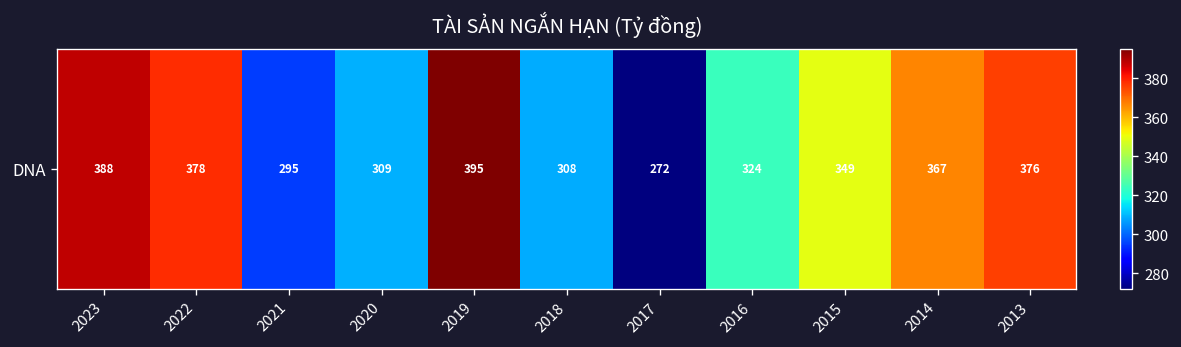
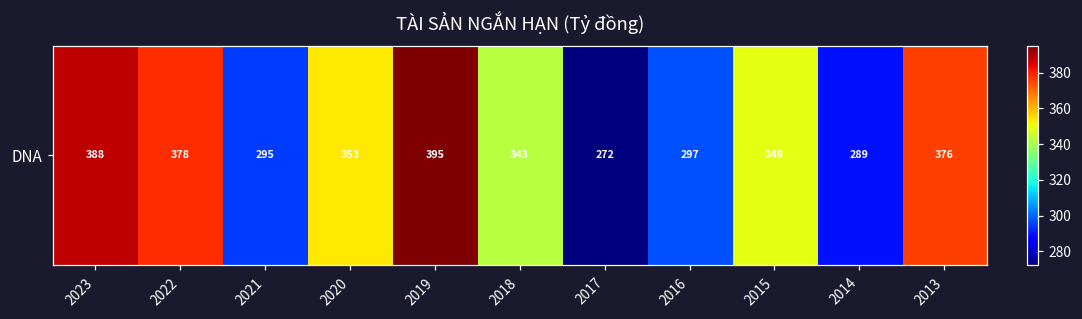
DNA, 2020: 309 -> 353
DNA, 2018: 308 -> 343
DNA, 2016: 324 -> 297
DNA, 2014: 367 -> 289
